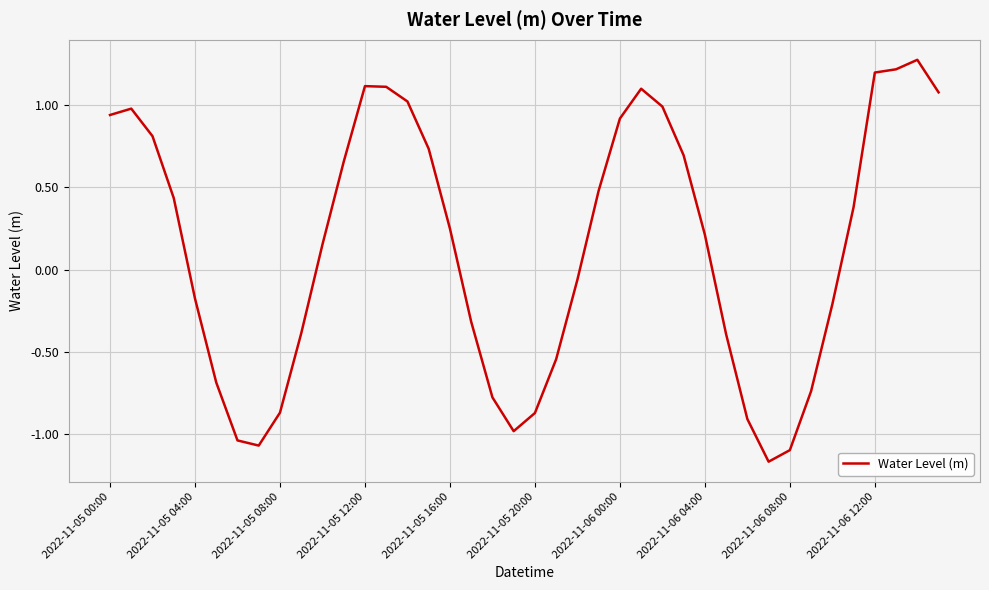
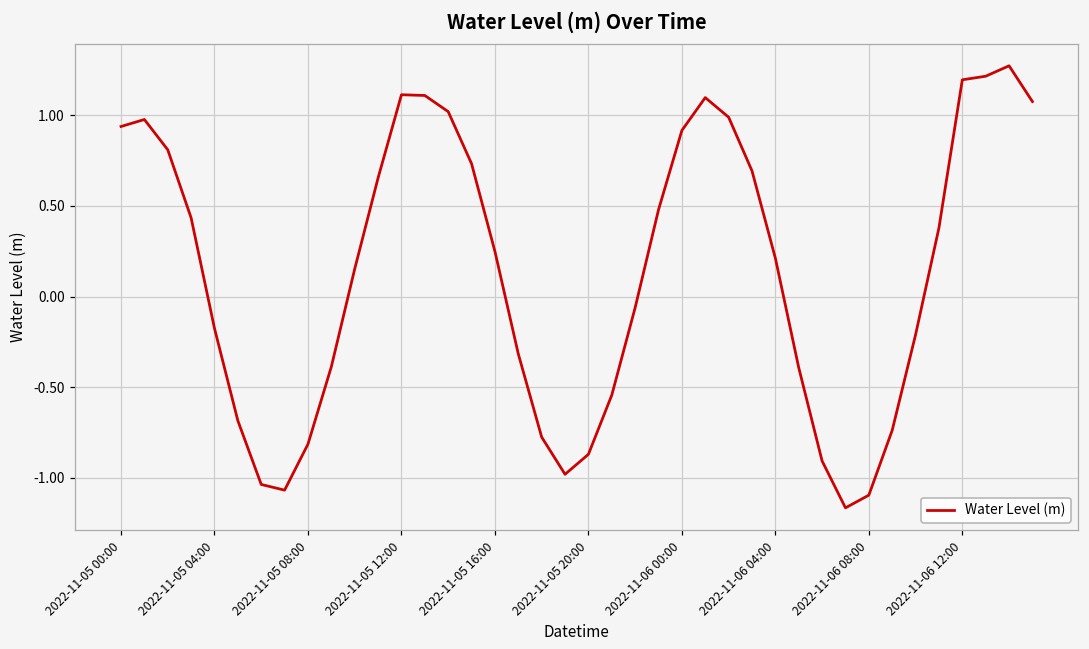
2022-11-05 08:00: -0.87 -> -0.81
